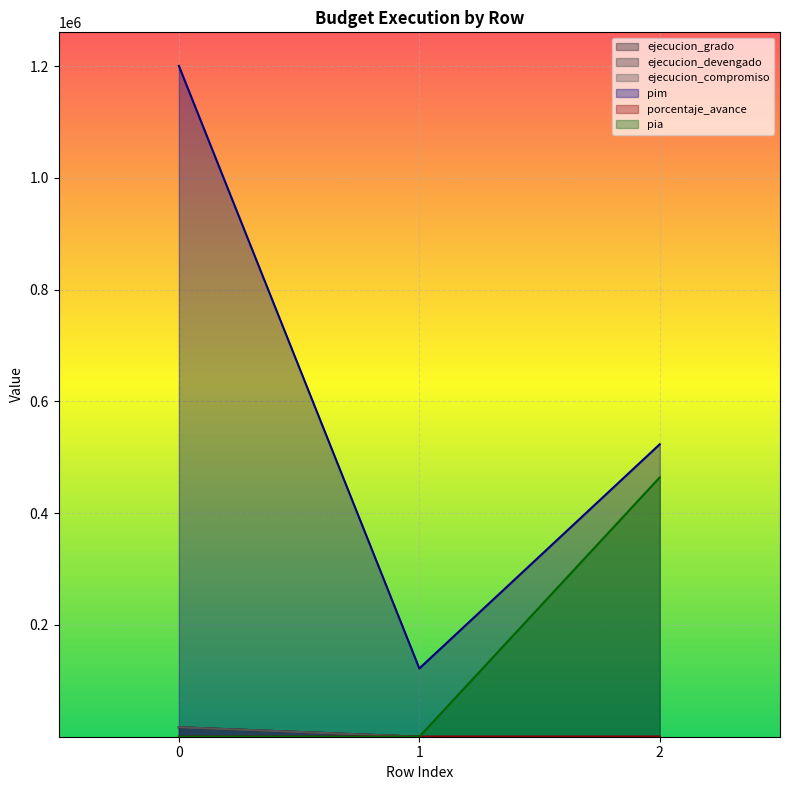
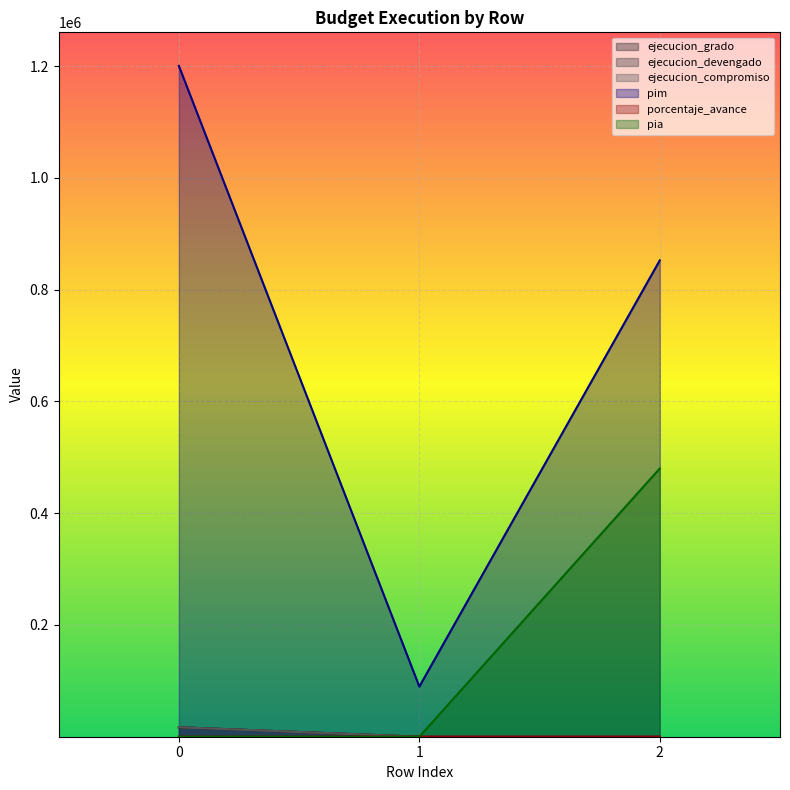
pim, 1: 120000 -> 90000
pim, 2: 520000 -> 850000
pia, 2: 460000 -> 480000
